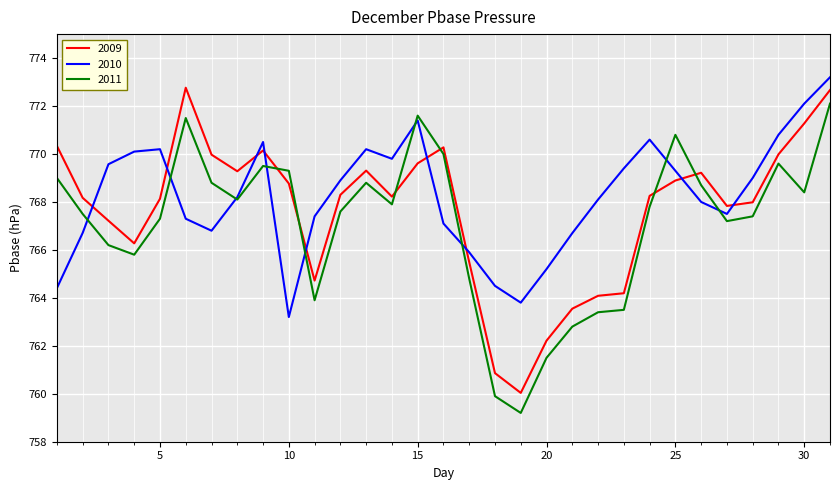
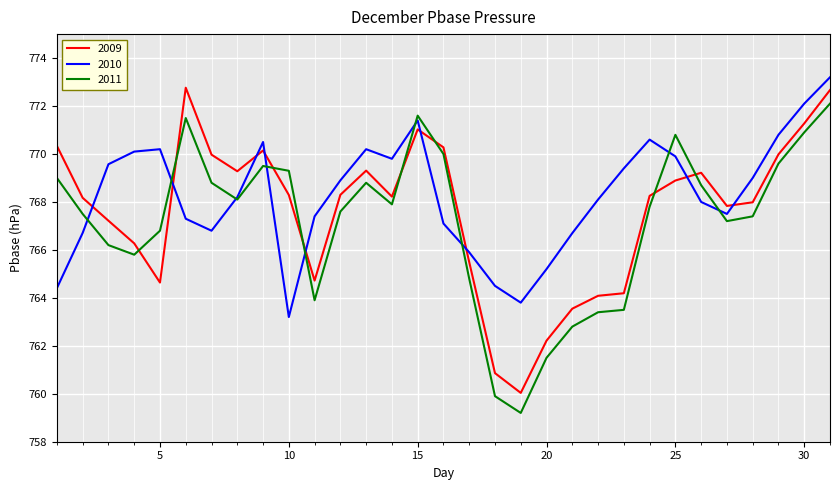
2009, 5: 768.1 -> 764.6
2011, 5: 767.3 -> 766.8
2009, 10: 768.8 -> 768.3
2009, 15: 769.6 -> 771.0
2010, 25: 769.3 -> 769.9
2011, 30: 768.4 -> 770.9
